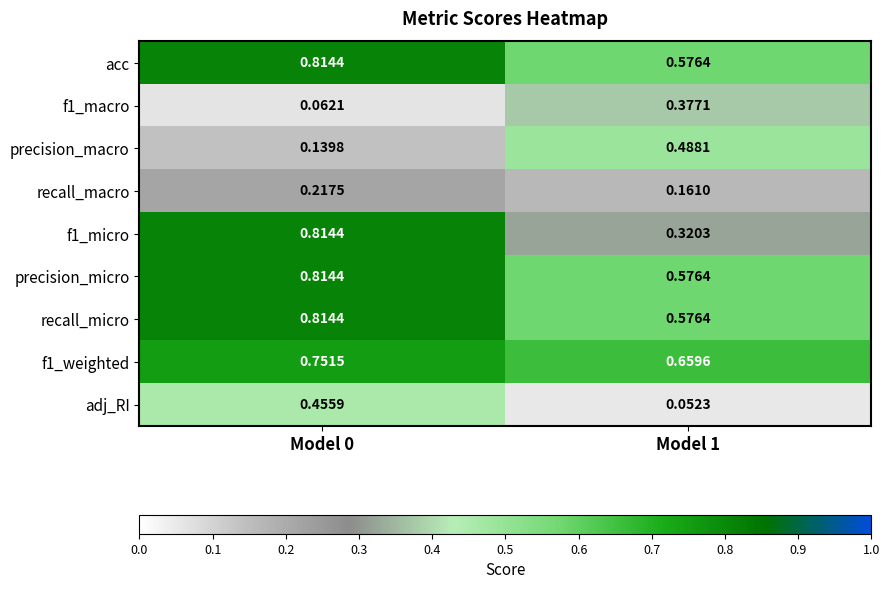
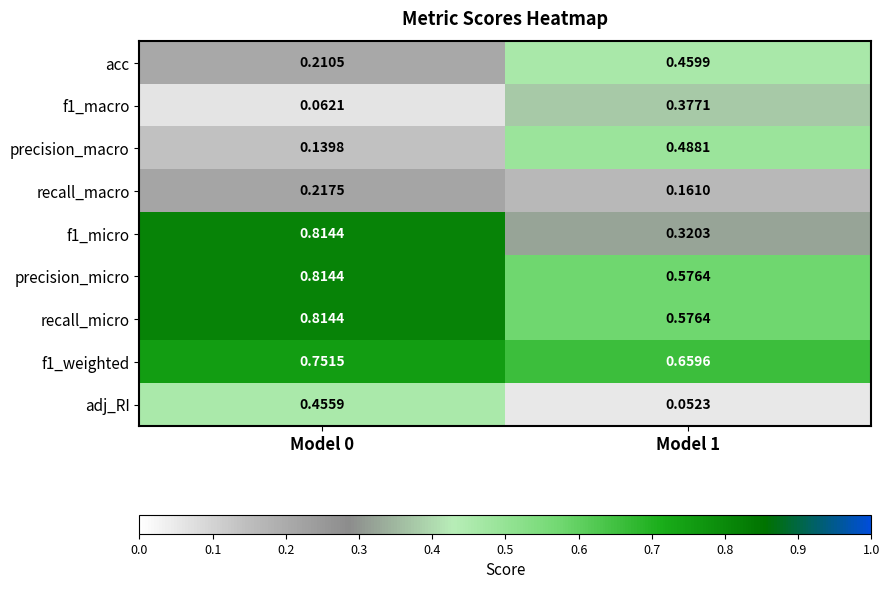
acc, Model 0: 0.8144 -> 0.2105
acc, Model 1: 0.5764 -> 0.4599
